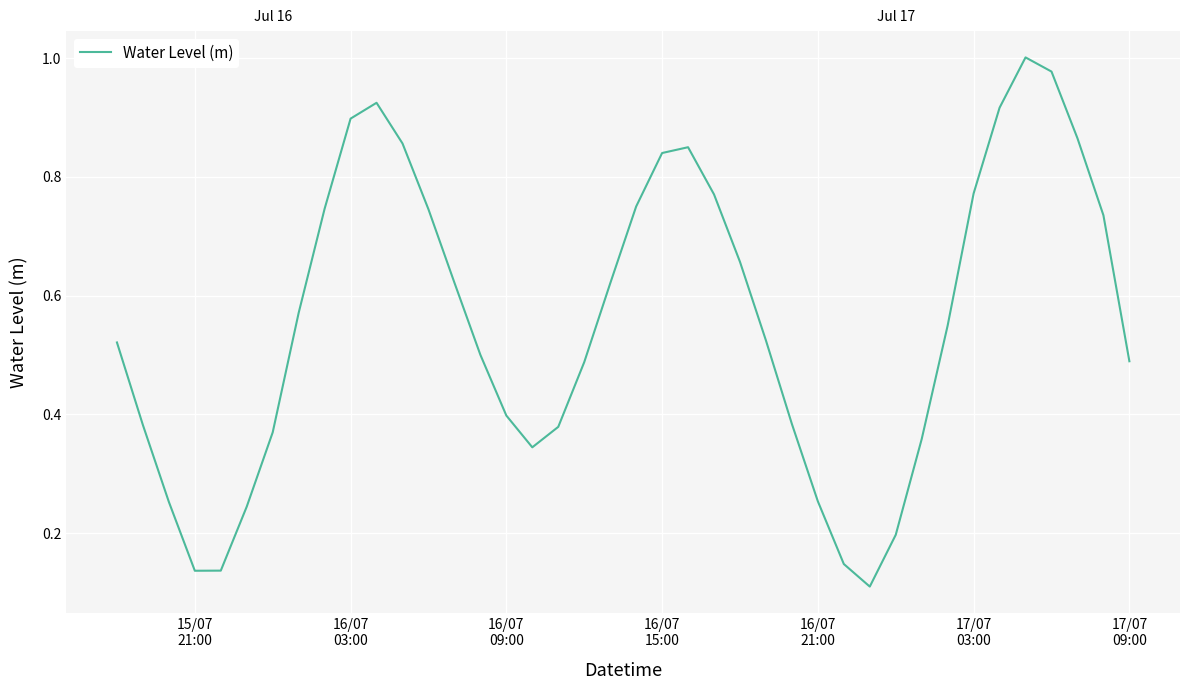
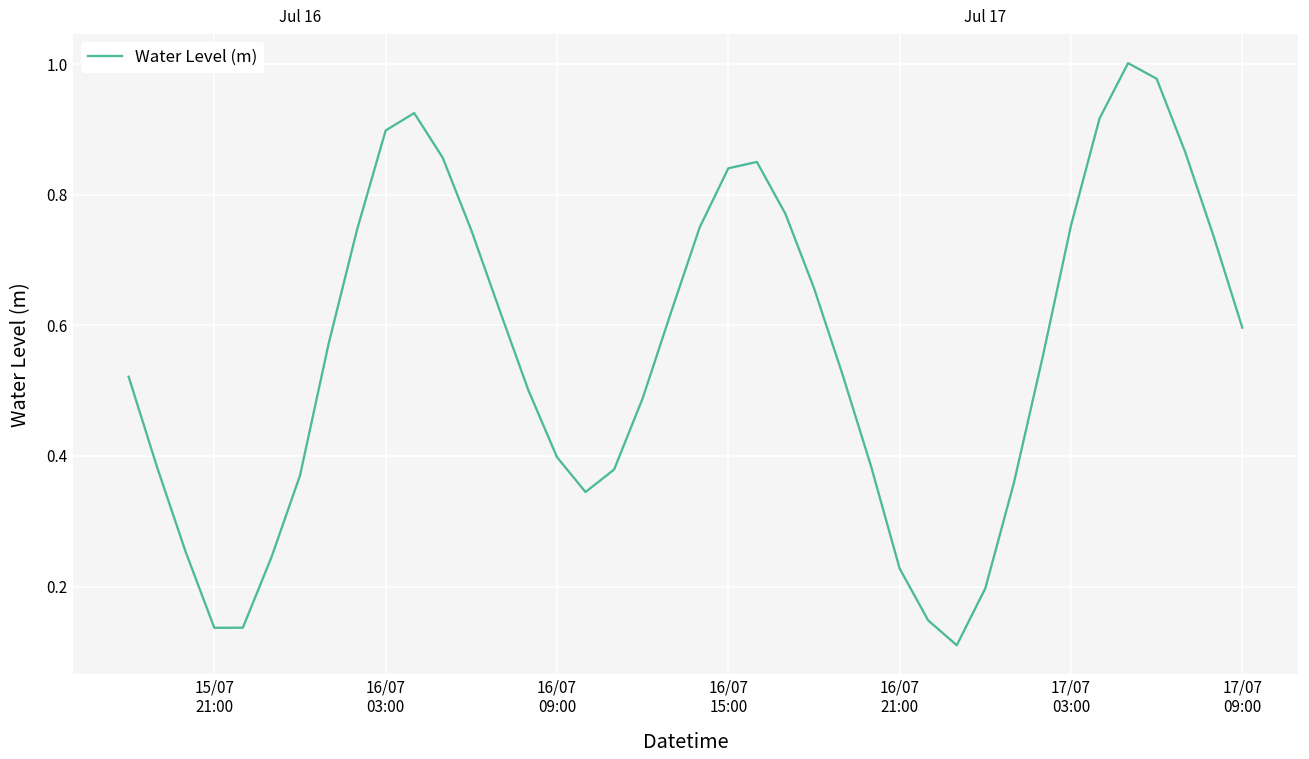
16/07 21:00: 0.25 -> 0.23
17/07 03:00: 0.77 -> 0.75
17/07 09:00: 0.49 -> 0.60
